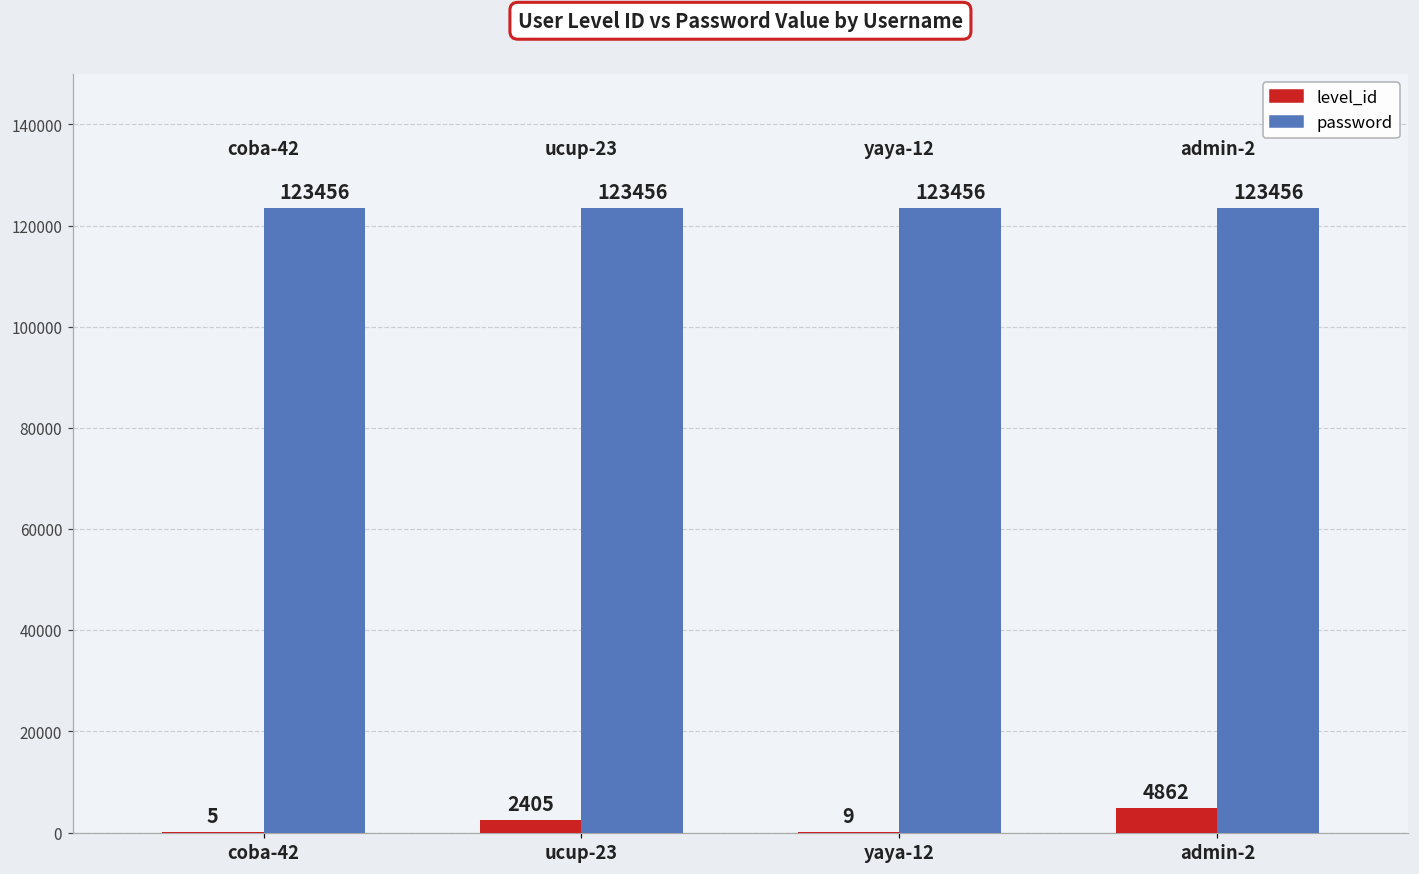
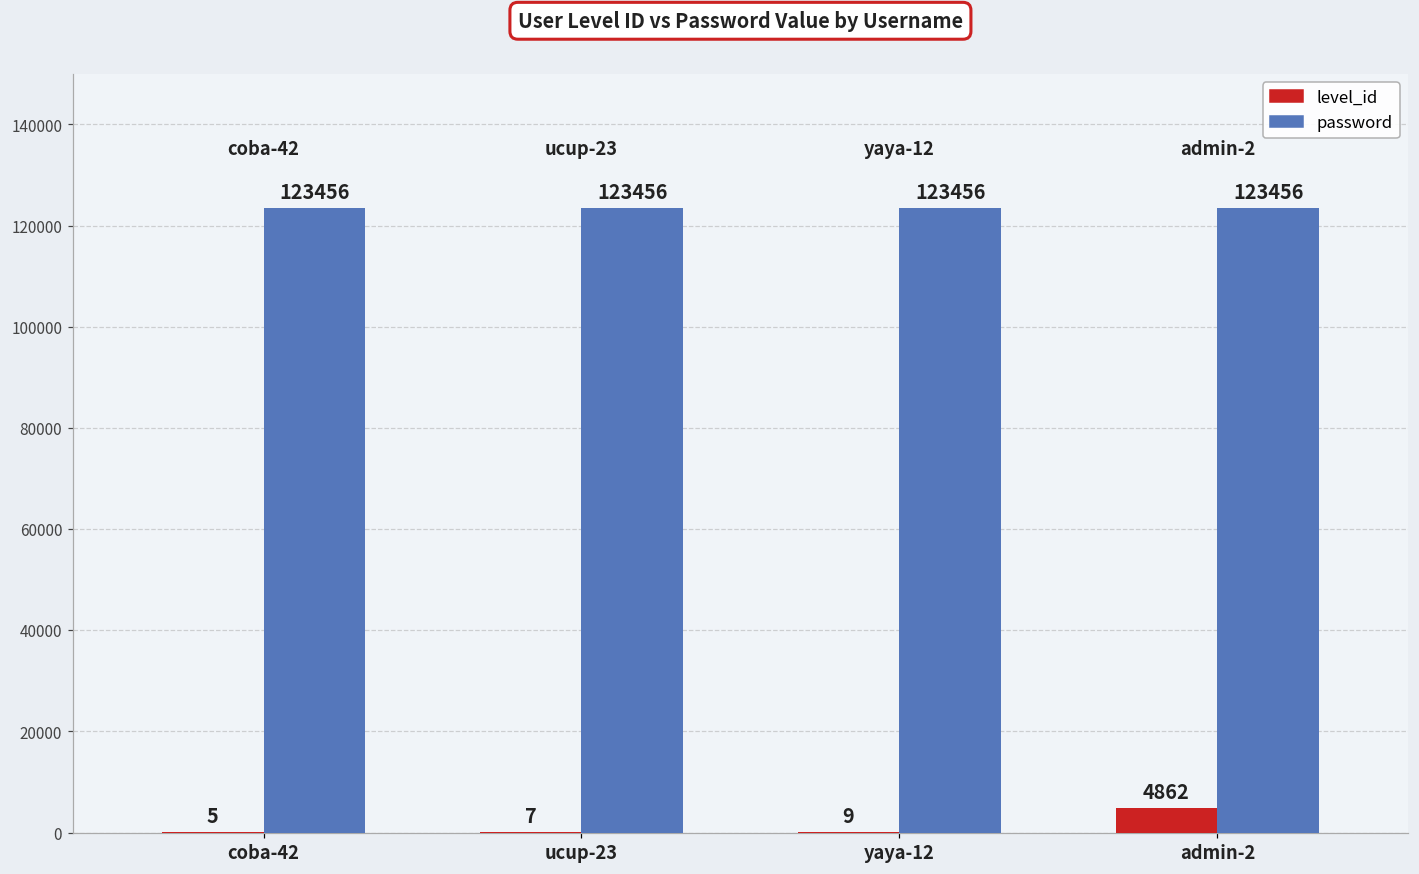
level_id, ucup-23: 2405 -> 7
